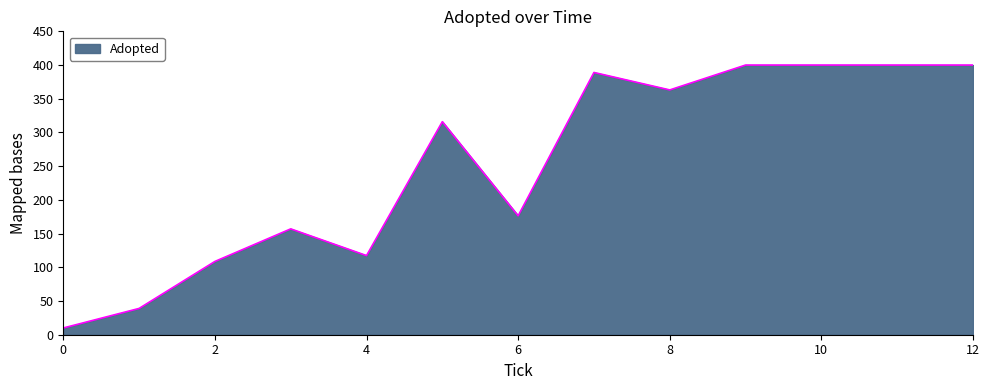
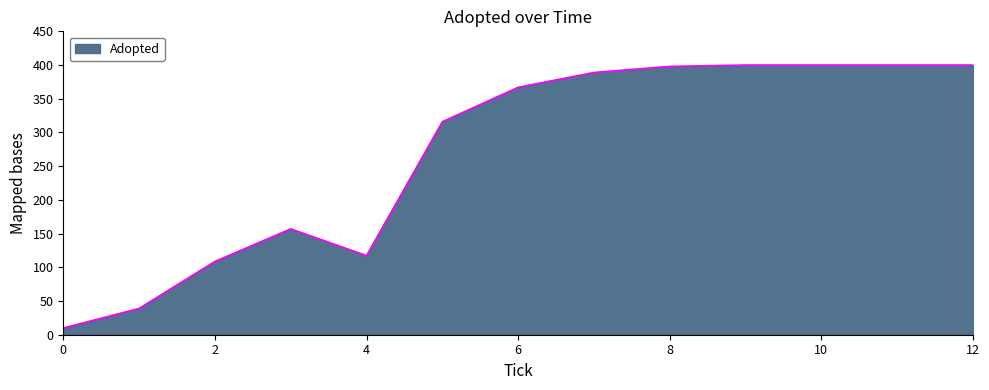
6: 180 -> 370
8: 360 -> 400
